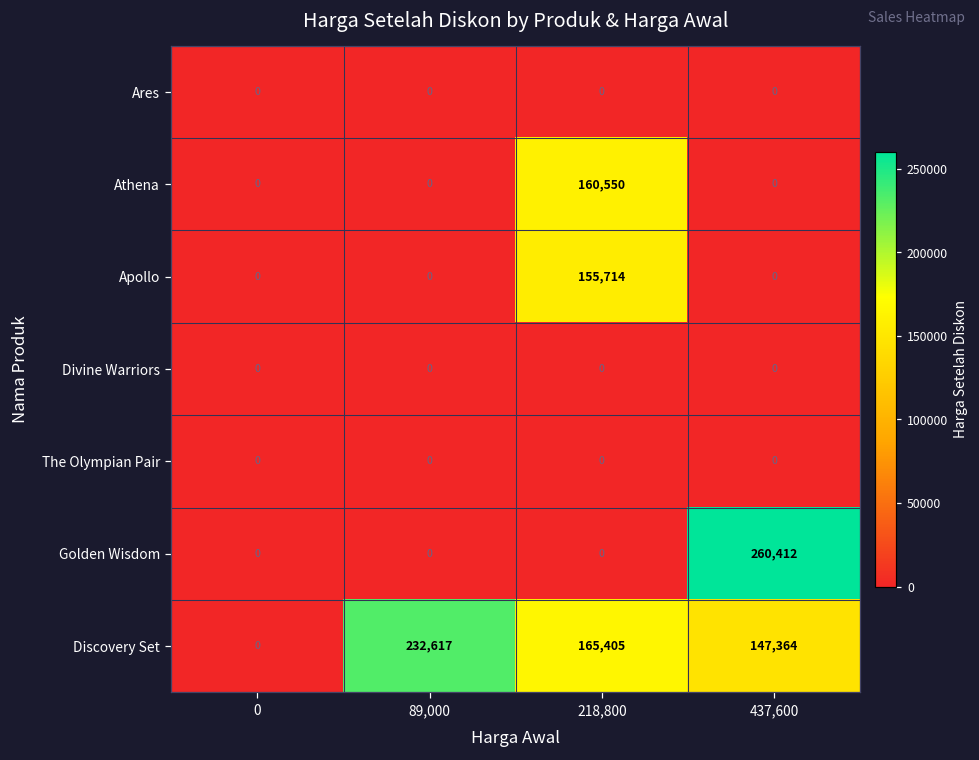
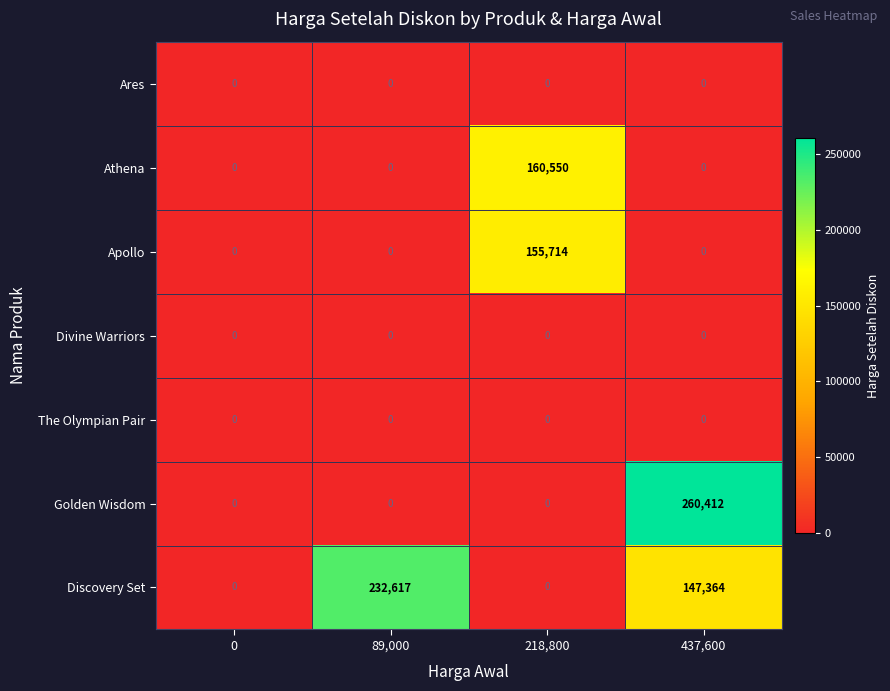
Discovery Set, 218,800: 165,405 -> 0
